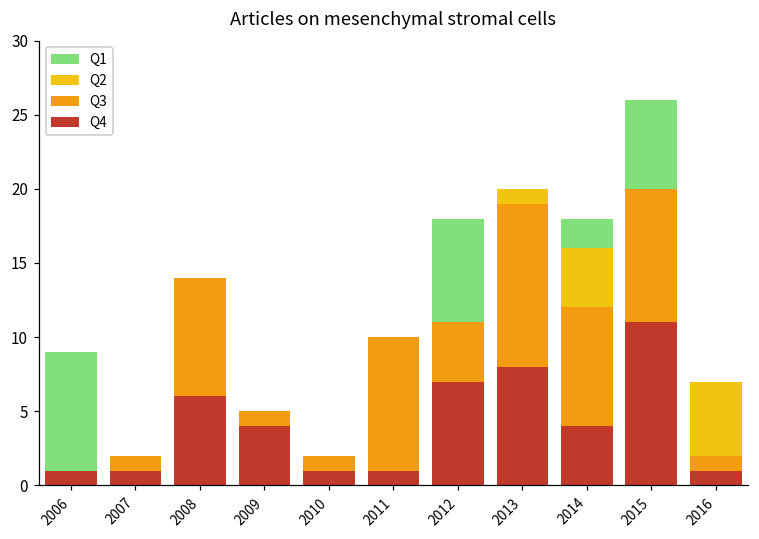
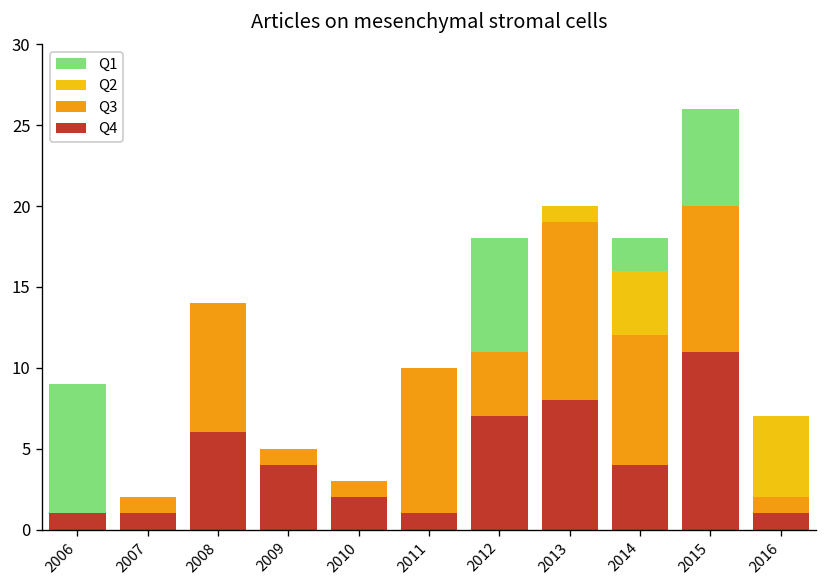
Q4, 2010: 1 -> 2
